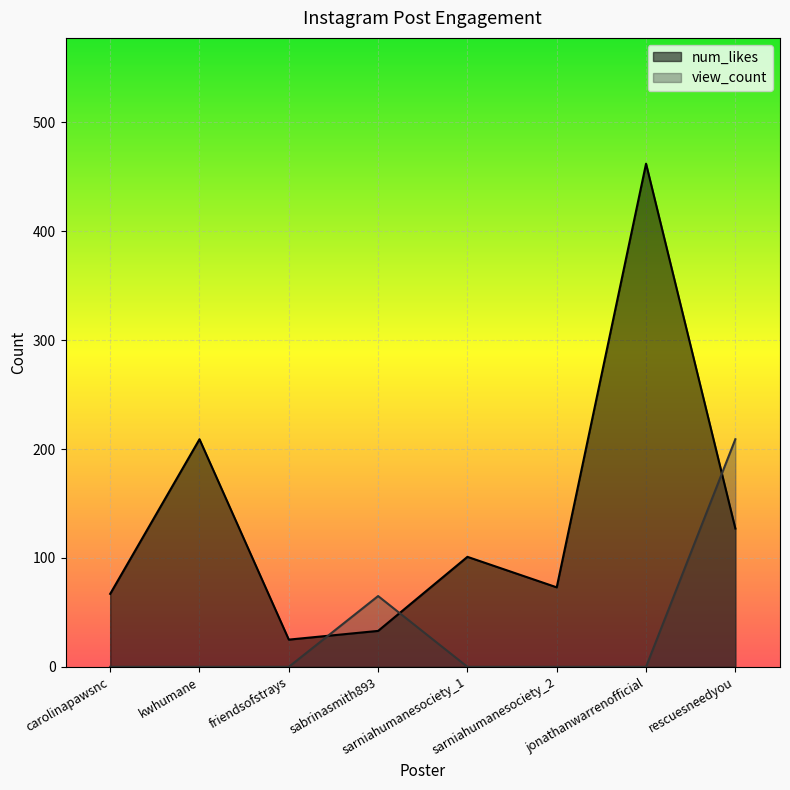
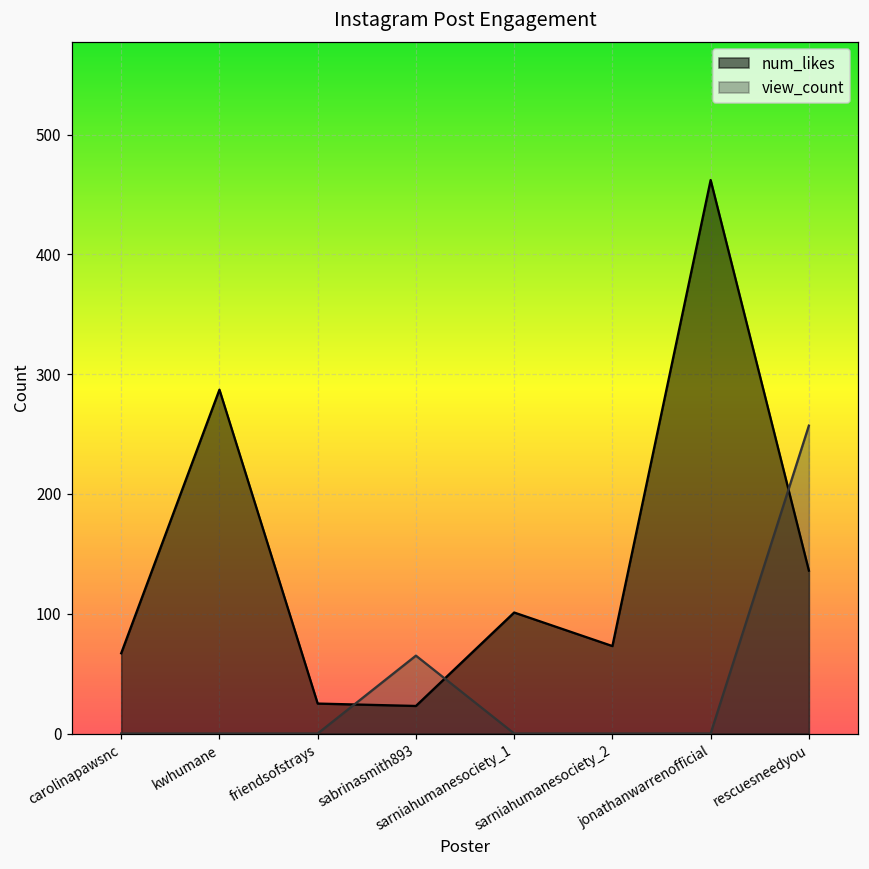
num_likes, kwhumane: 209 -> 287
num_likes, sabrinasmith893: 33 -> 23
num_likes, rescuesneedyou: 127 -> 136
view_count, rescuesneedyou: 209 -> 257
